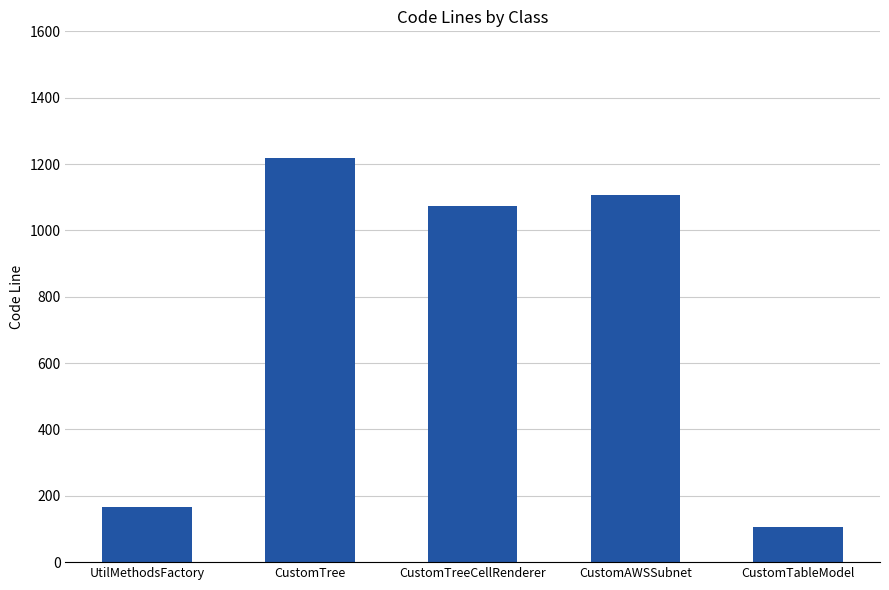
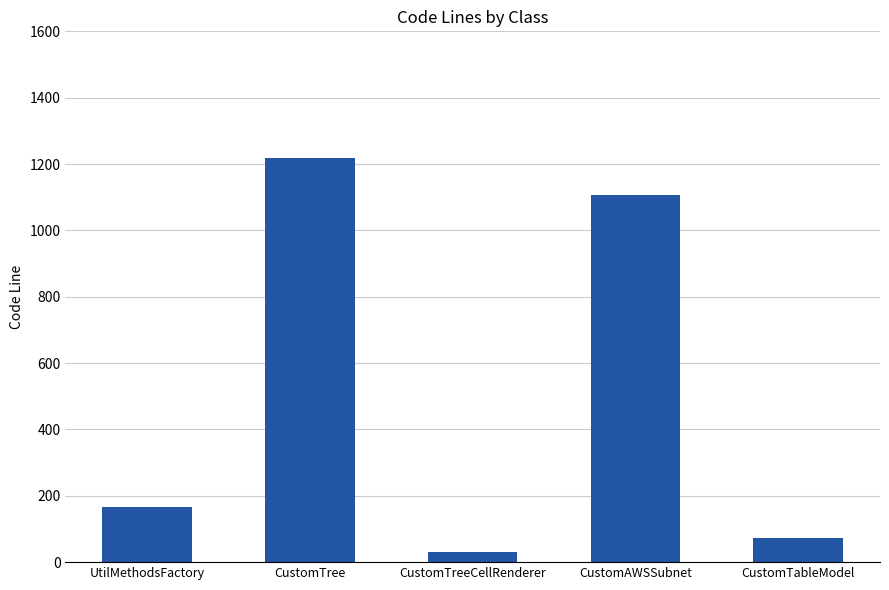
CustomTreeCellRenderer: 1070 -> 30
CustomTableModel: 110 -> 70
